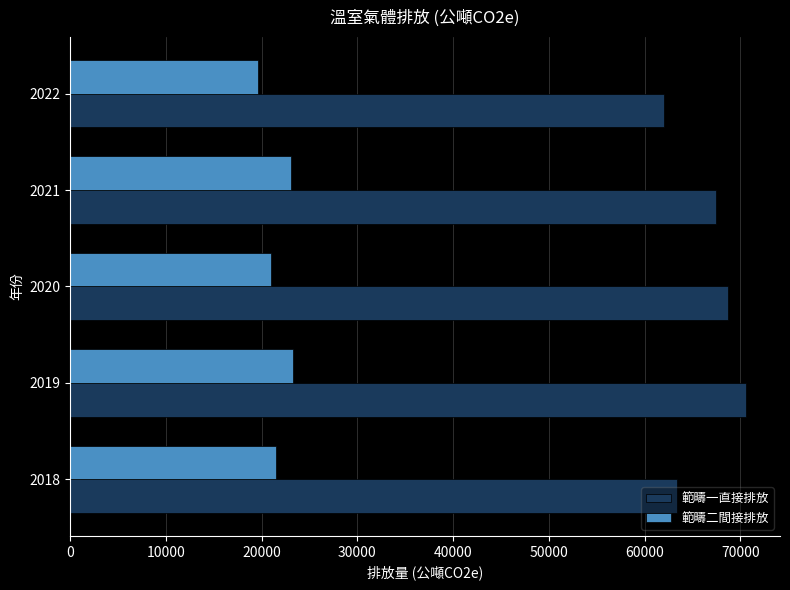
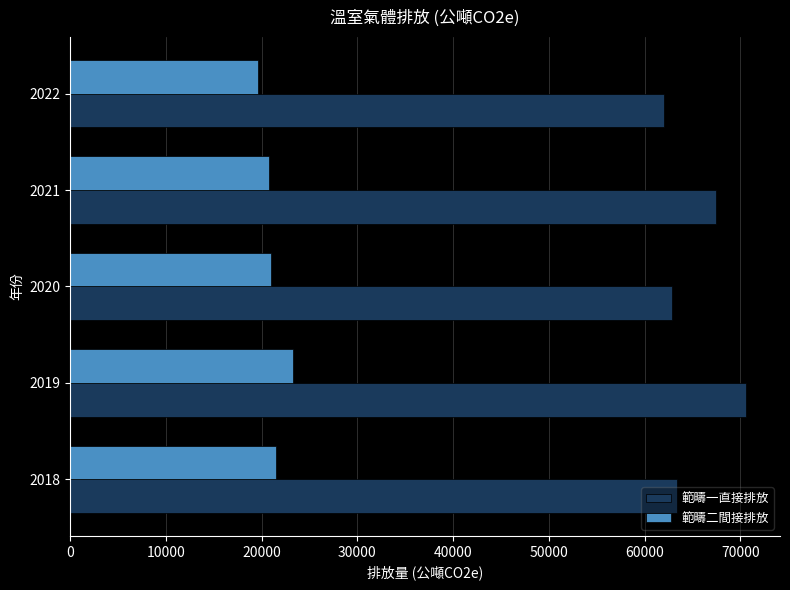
範疇二間接排放, 2021: 23000 -> 21000
範疇一直接排放, 2020: 69000 -> 63000
